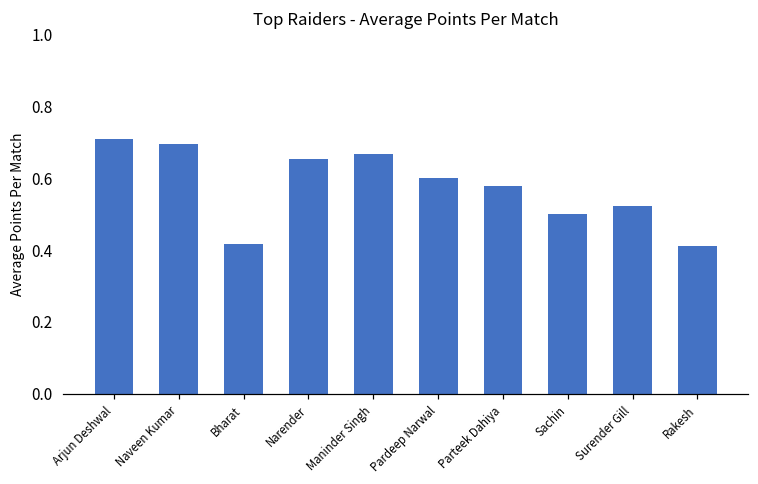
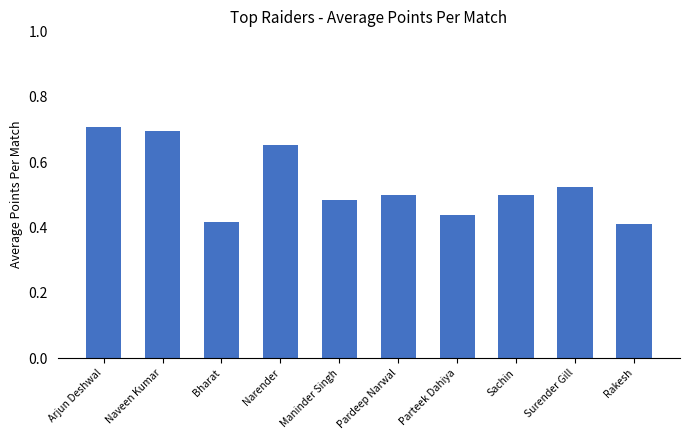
Maninder Singh: 0.67 -> 0.49
Pardeep Narwal: 0.6 -> 0.5
Parteek Dahiya: 0.58 -> 0.44
